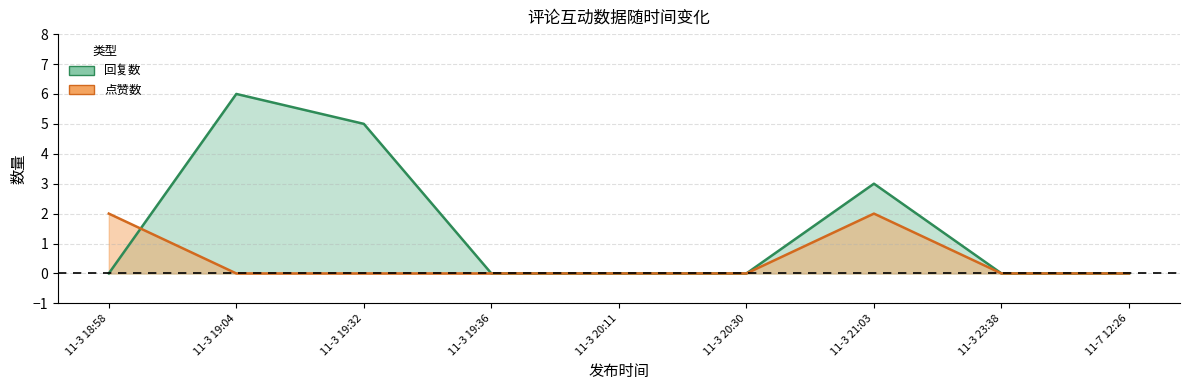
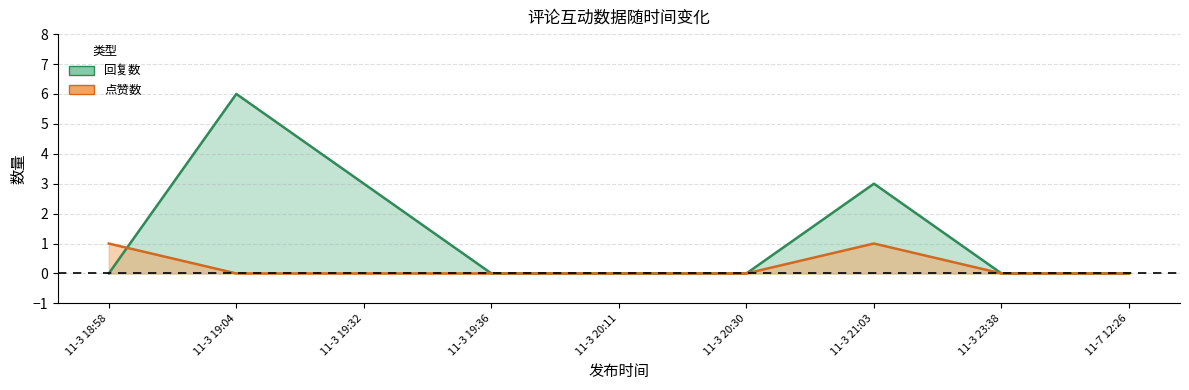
点赞数, 11-3 18:58: 2 -> 1
回复数, 11-3 19:32: 5 -> 3
点赞数, 11-3 21:03: 2 -> 1
